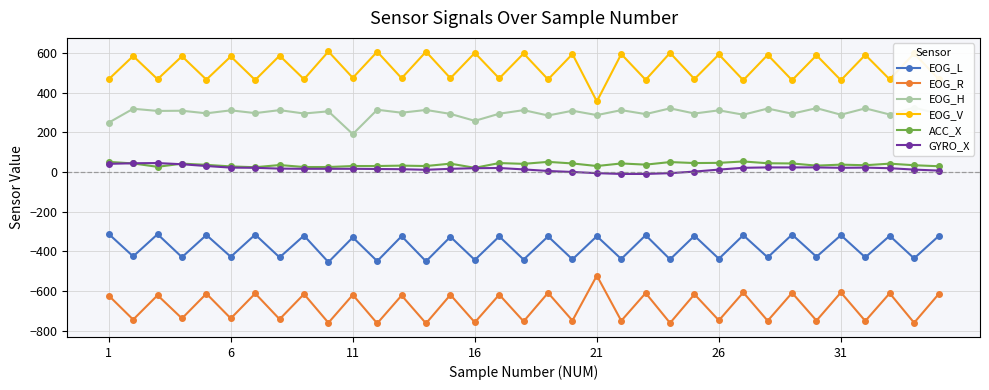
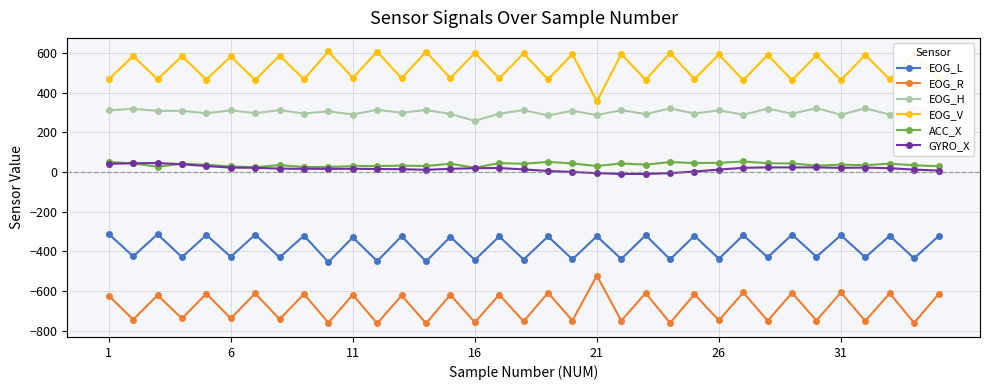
EOG_H, 1: 250 -> 310
EOG_H, 11: 190 -> 290
